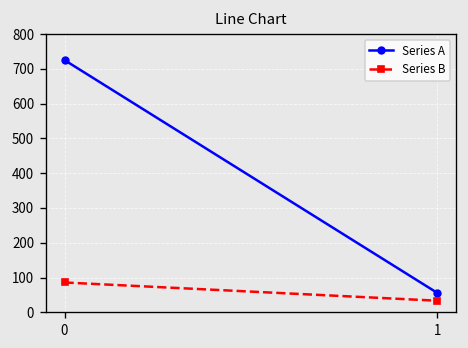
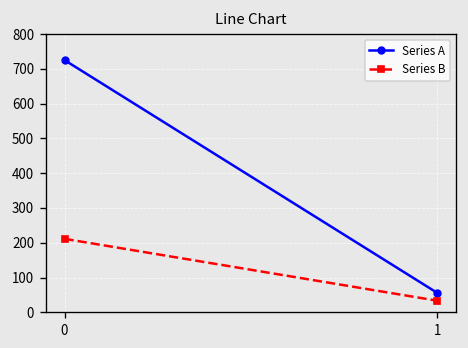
Series B, 0: 90 -> 210
